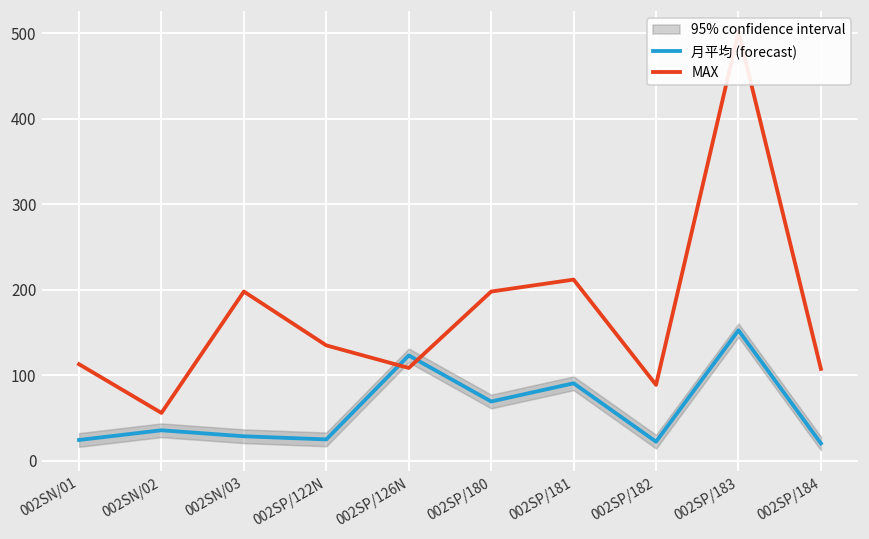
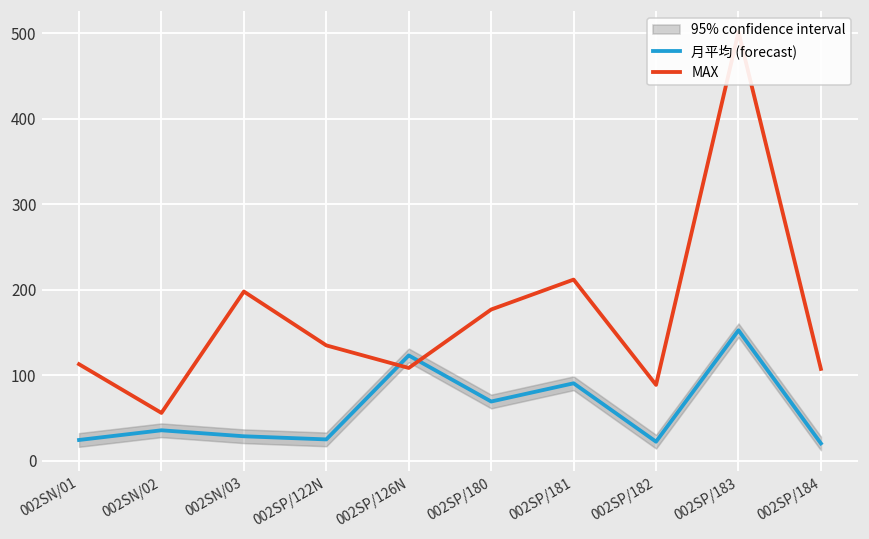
MAX, 002SP/180: 200 -> 180
